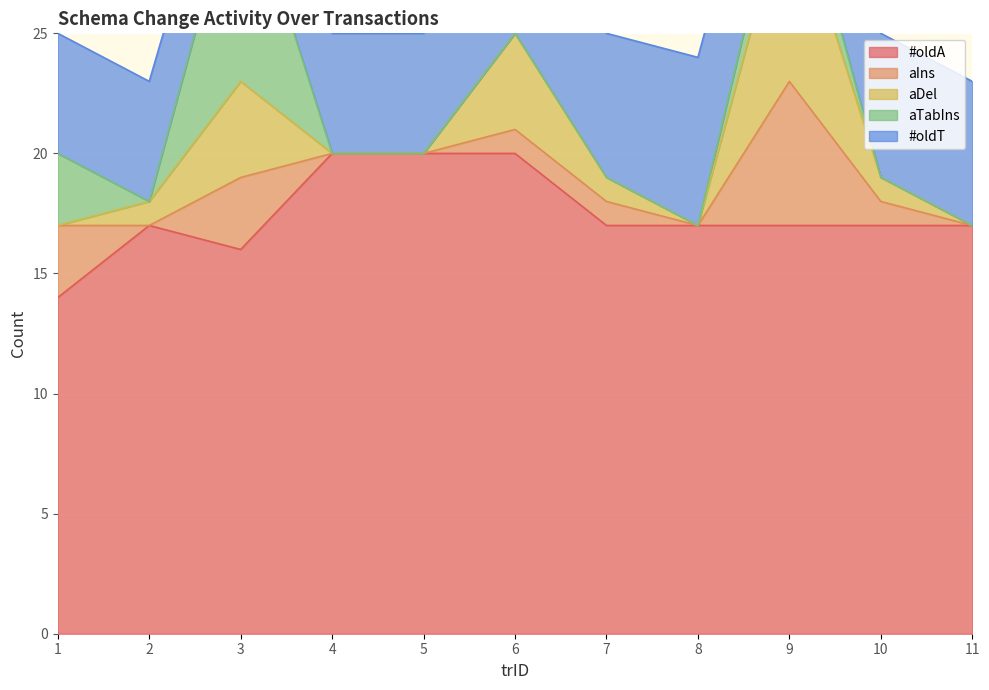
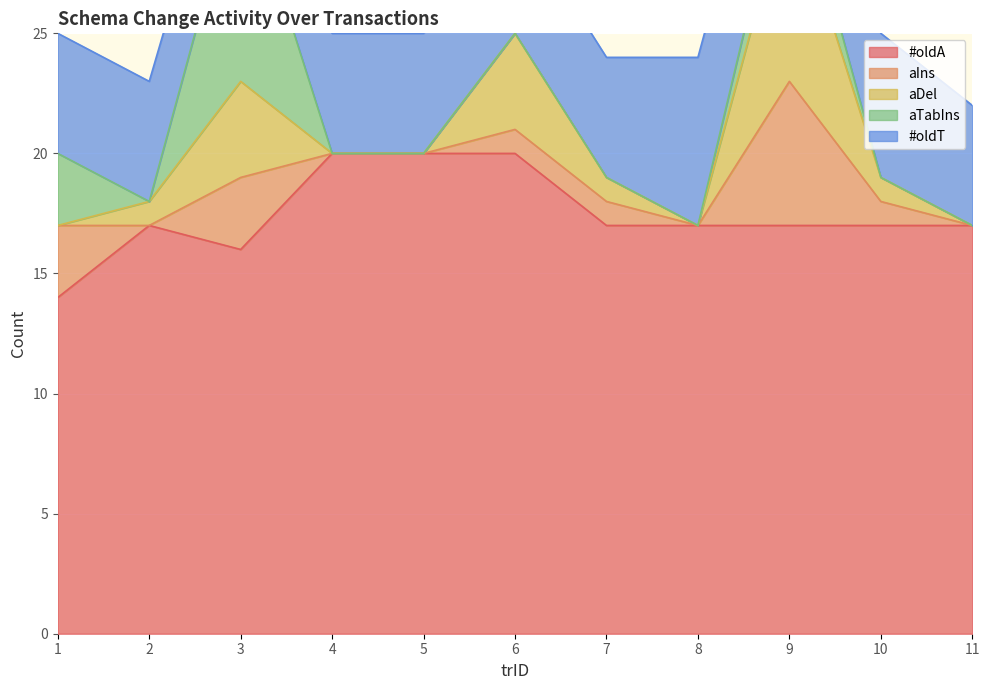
#oldT, 7: 6 -> 5
#oldT, 11: 6 -> 5
